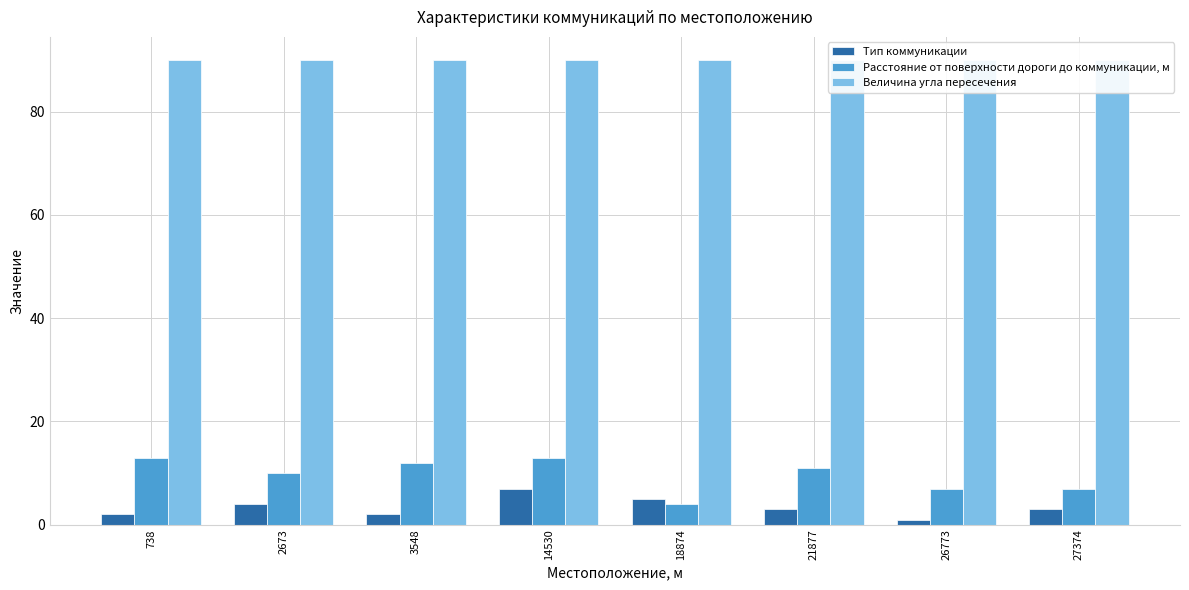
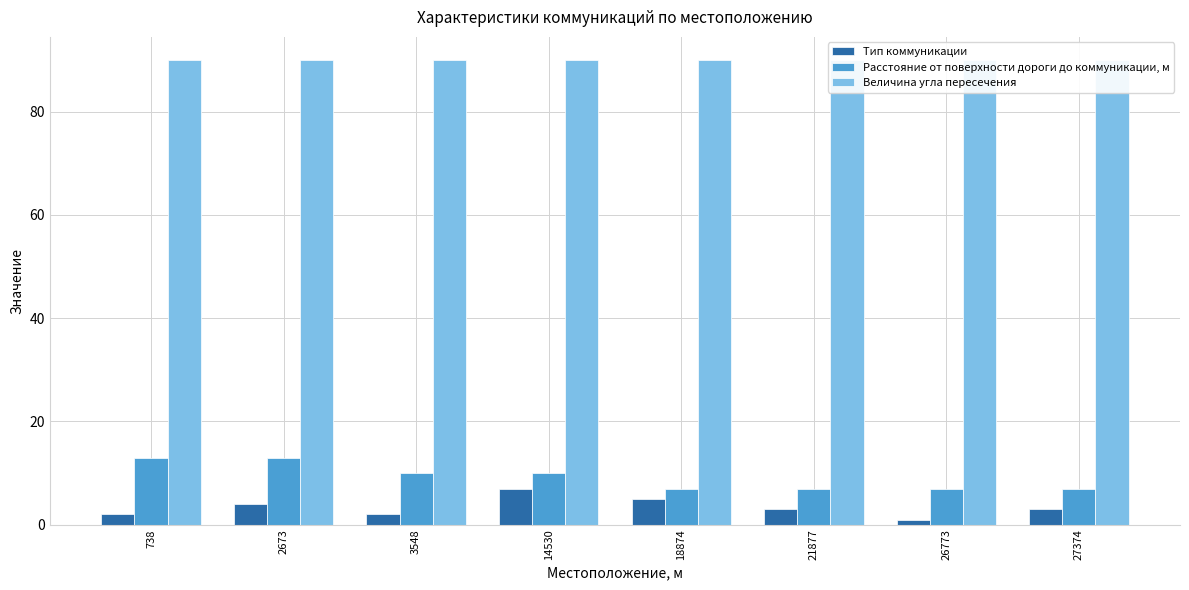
Расстояние от поверхности дороги до коммуникации, м, 2673: 10 -> 13
Расстояние от поверхности дороги до коммуникации, м, 3548: 12 -> 10
Расстояние от поверхности дороги до коммуникации, м, 14530: 13 -> 10
Расстояние от поверхности дороги до коммуникации, м, 18874: 4 -> 7
Расстояние от поверхности дороги до коммуникации, м, 21877: 11 -> 7
